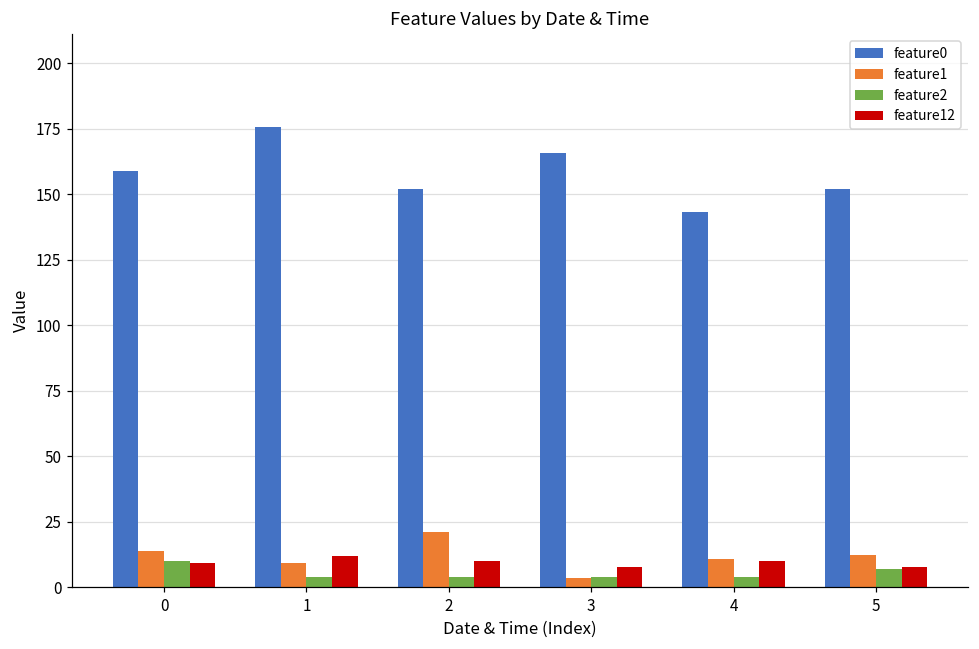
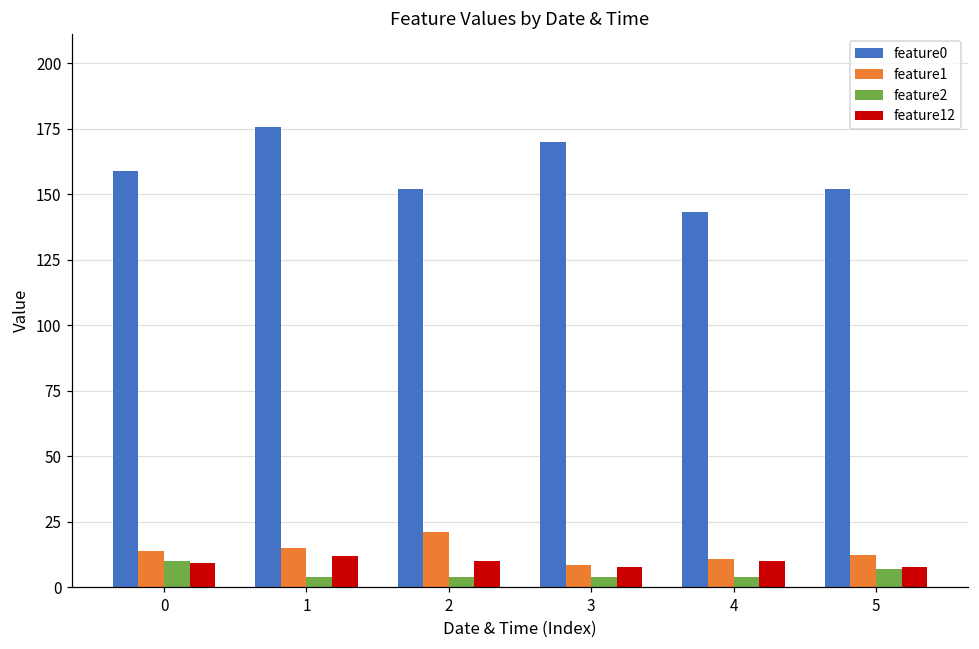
feature1, 1: 9 -> 15
feature0, 3: 166 -> 170
feature1, 3: 3 -> 8
